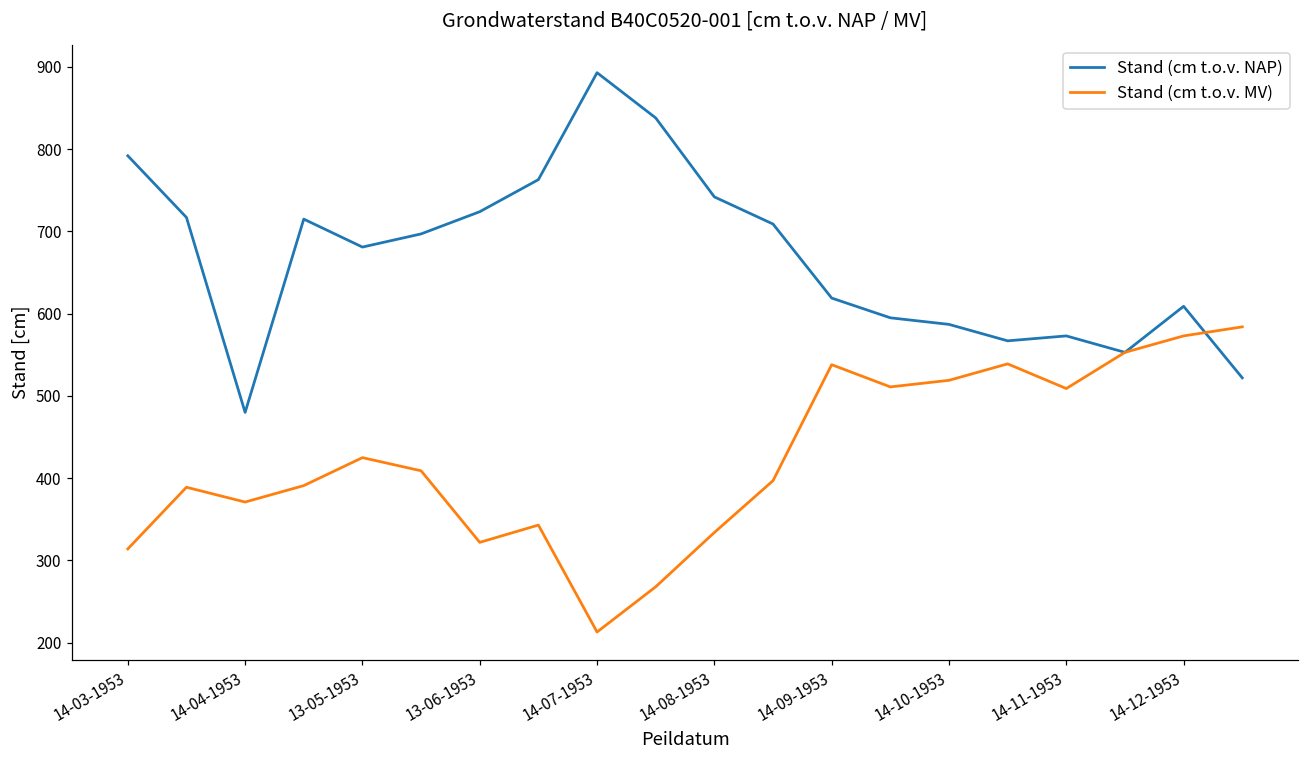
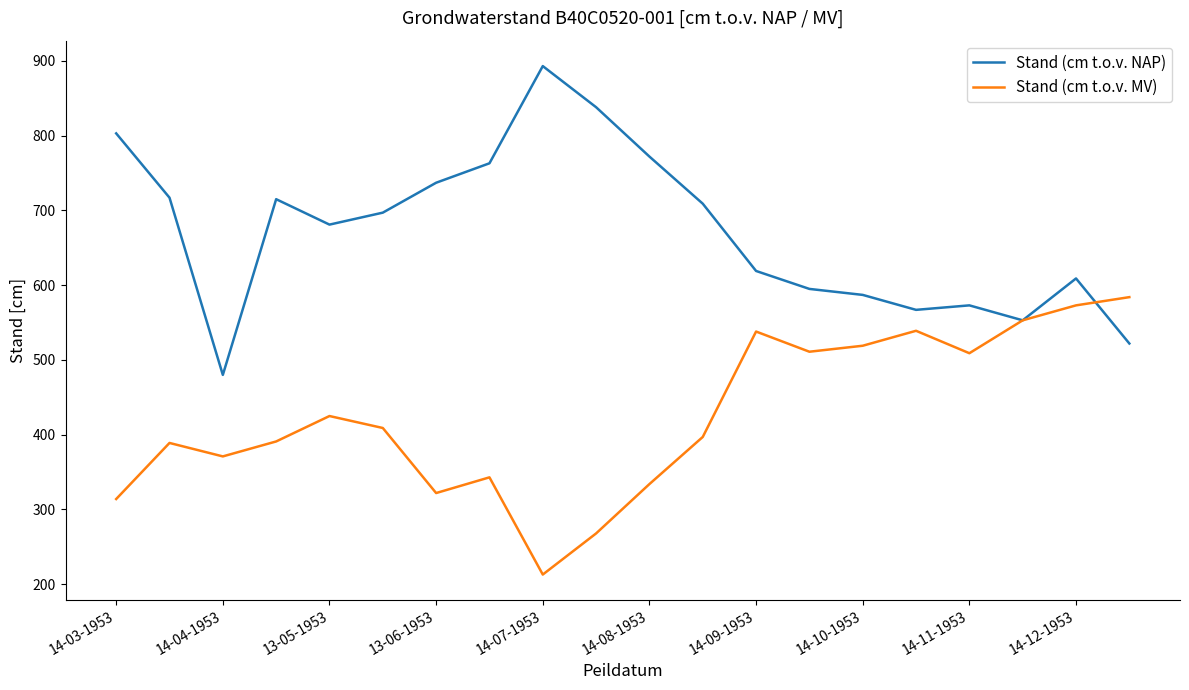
Stand (cm t.o.v. NAP), 14-03-1953: 790 -> 800
Stand (cm t.o.v. NAP), 13-06-1953: 720 -> 740
Stand (cm t.o.v. NAP), 14-08-1953: 740 -> 770
